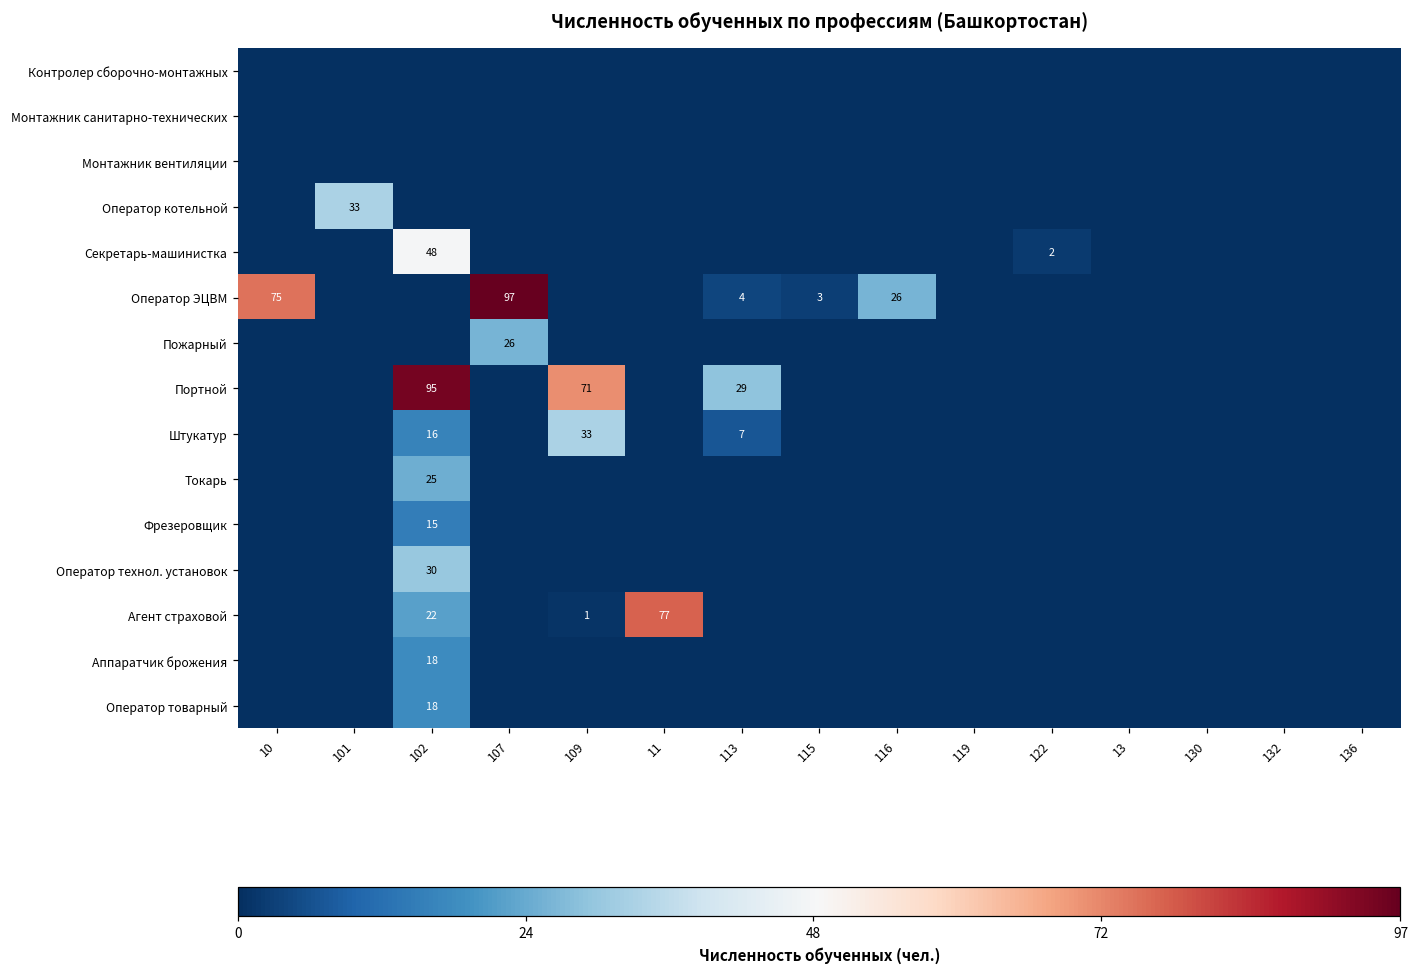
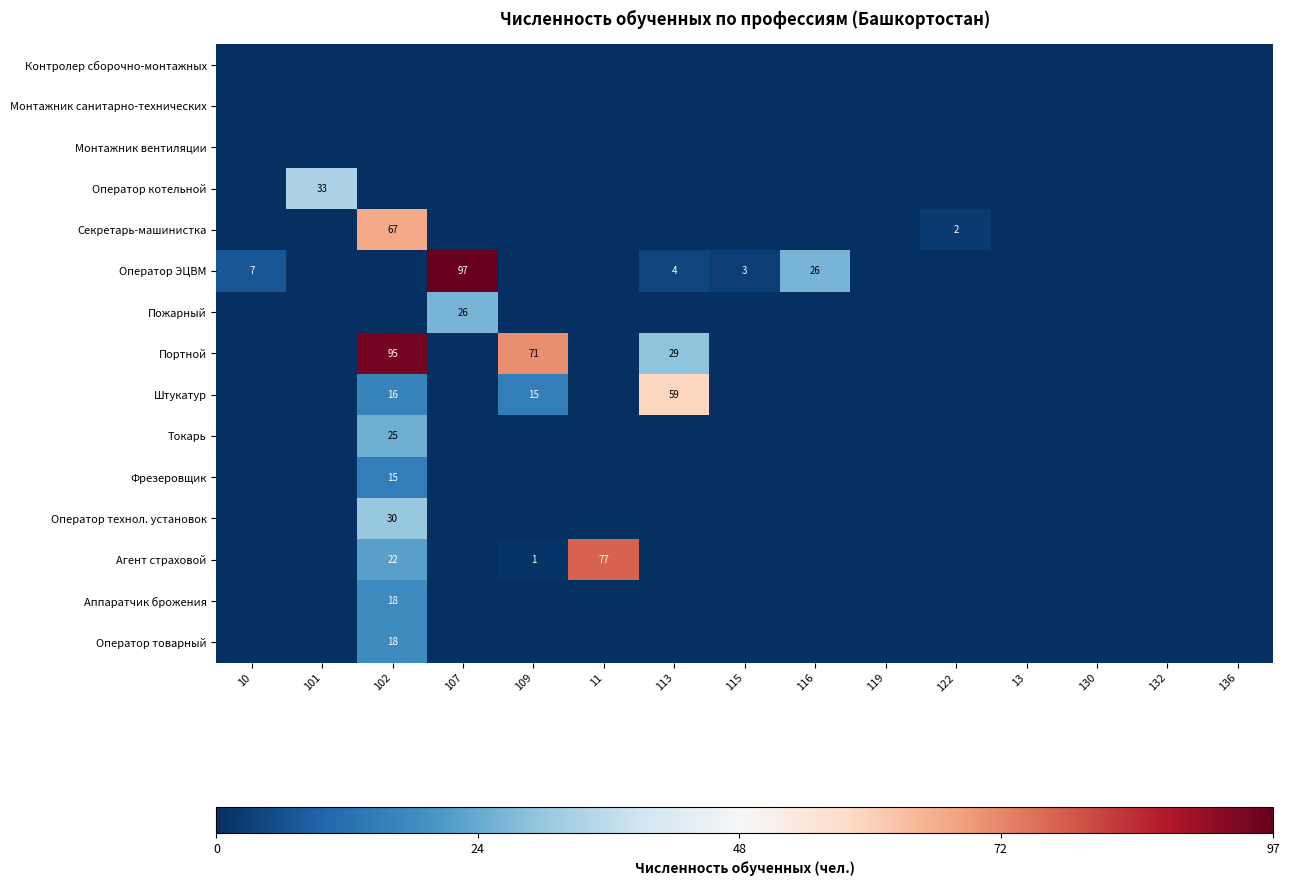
Секретарь-машинистка, 102: 48 -> 67
Оператор ЭЦВМ, 10: 75 -> 7
Штукатур, 109: 33 -> 15
Штукатур, 113: 7 -> 59
